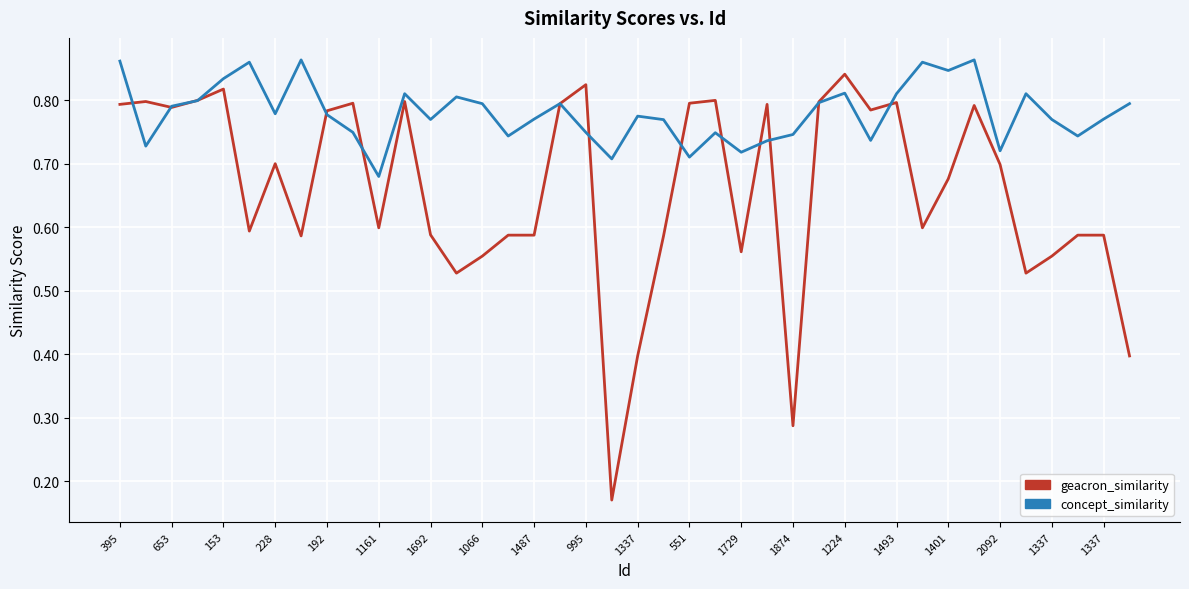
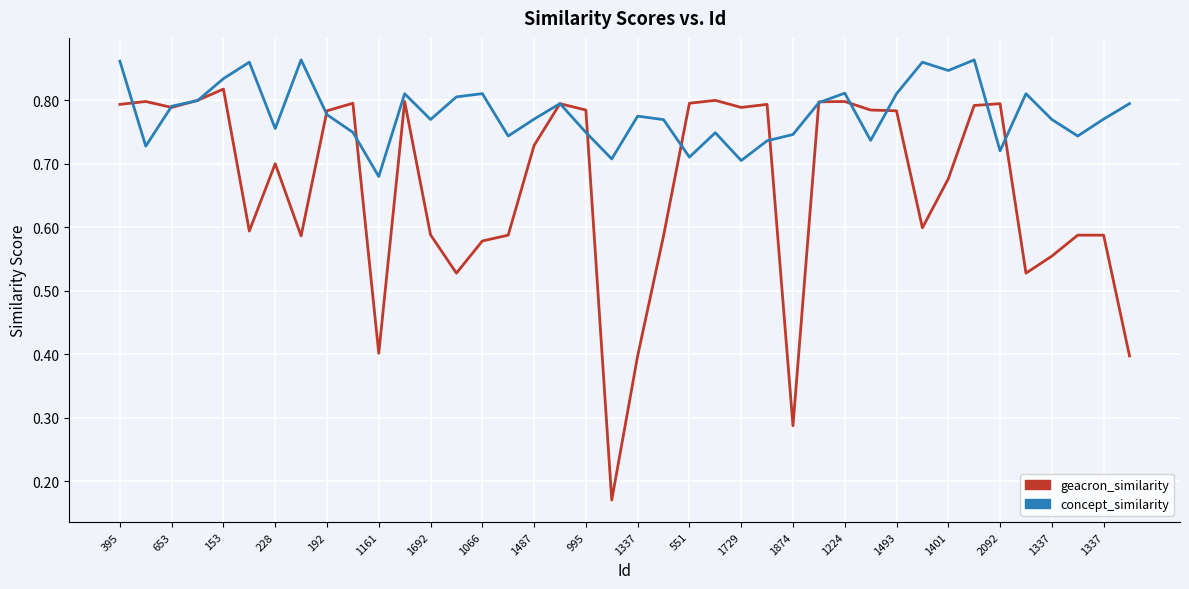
concept_similarity, 228: 0.78 -> 0.76
geacron_similarity, 1161: 0.60 -> 0.40
geacron_similarity, 1066: 0.55 -> 0.58
concept_similarity, 1066: 0.79 -> 0.81
geacron_similarity, 1487: 0.59 -> 0.73
geacron_similarity, 995: 0.82 -> 0.78
geacron_similarity, 1729: 0.56 -> 0.79
concept_similarity, 1729: 0.72 -> 0.71
geacron_similarity, 1224: 0.84 -> 0.80
geacron_similarity, 1493: 0.80 -> 0.78
geacron_similarity, 2092: 0.70 -> 0.79
